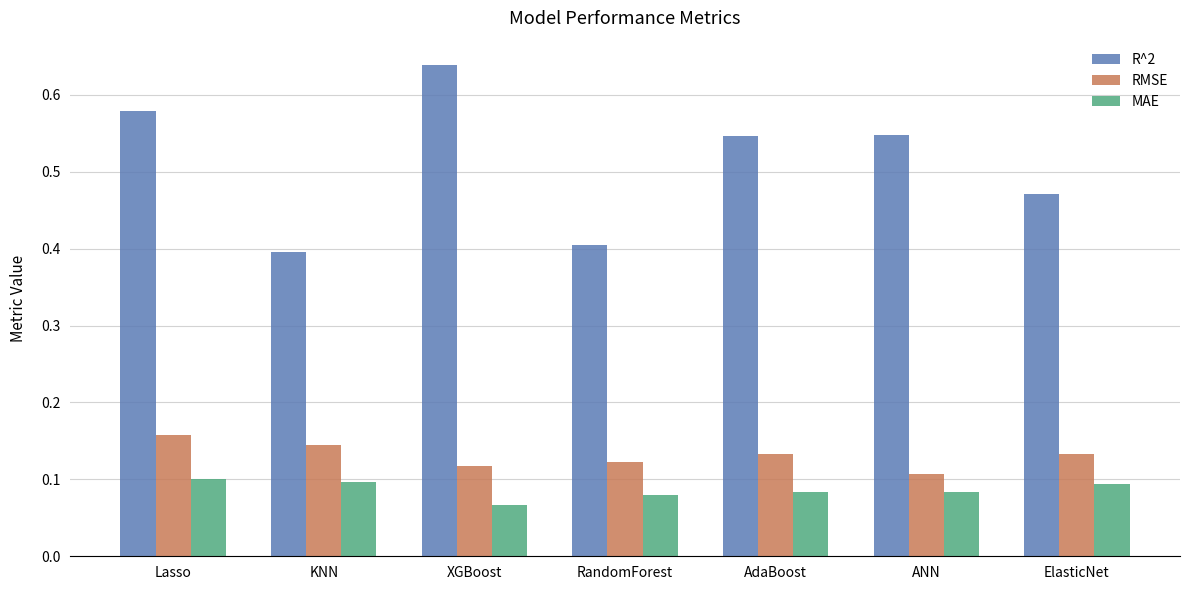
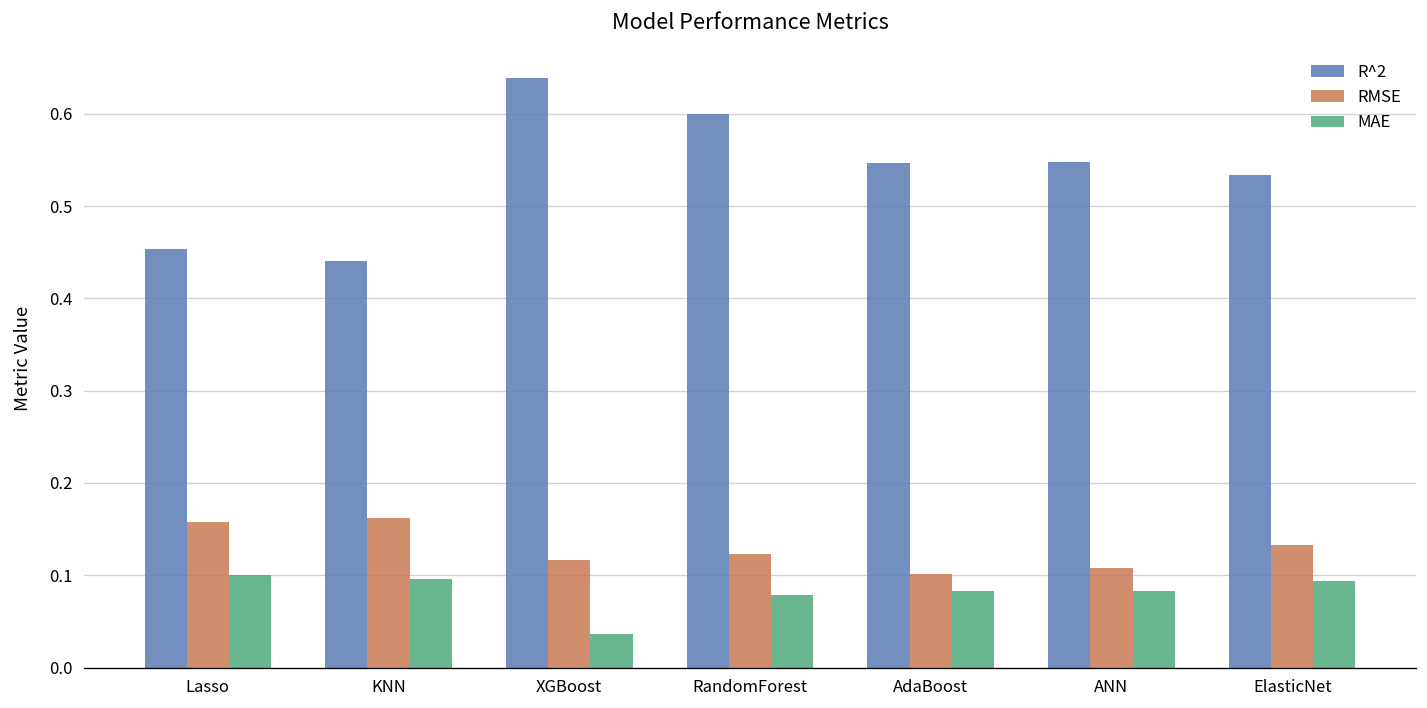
R^2, Lasso: 0.58 -> 0.45
R^2, KNN: 0.40 -> 0.44
RMSE, KNN: 0.15 -> 0.16
MAE, XGBoost: 0.07 -> 0.04
R^2, RandomForest: 0.41 -> 0.60
RMSE, AdaBoost: 0.13 -> 0.10
R^2, ElasticNet: 0.47 -> 0.53
